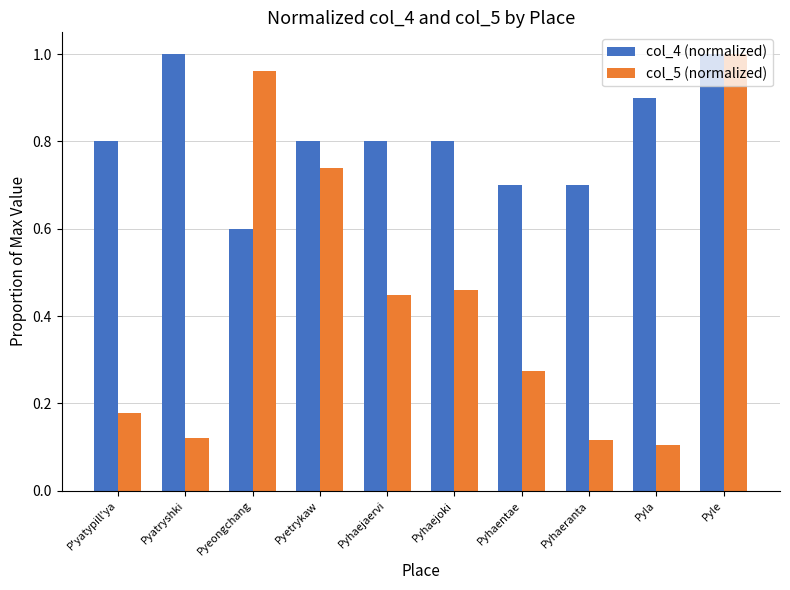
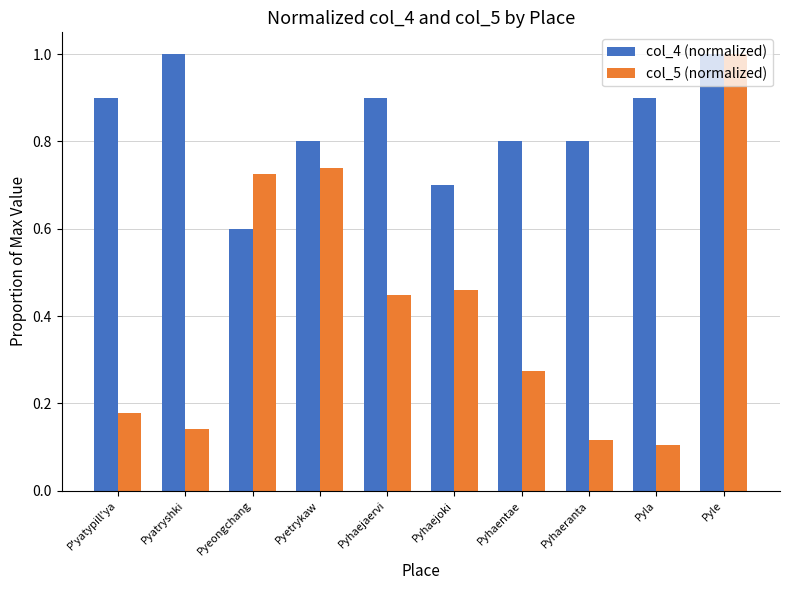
col_4 (normalized), P'yatypill'ya: 0.80 -> 0.90
col_5 (normalized), Pyatryshki: 0.12 -> 0.14
col_5 (normalized), Pyeongchang: 0.96 -> 0.73
col_4 (normalized), Pyhaejaervi: 0.80 -> 0.90
col_4 (normalized), Pyhaejoki: 0.80 -> 0.70
col_4 (normalized), Pyhaentae: 0.70 -> 0.80
col_4 (normalized), Pyhaeranta: 0.70 -> 0.80
